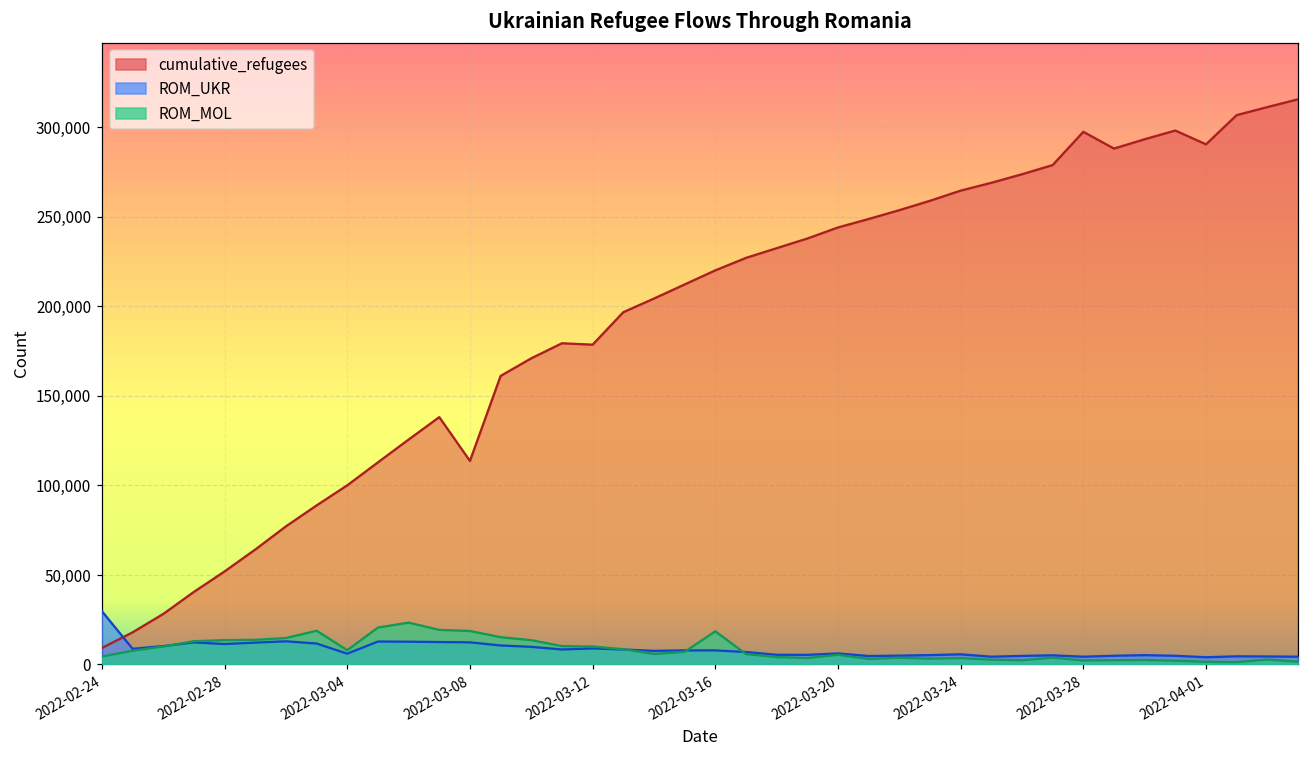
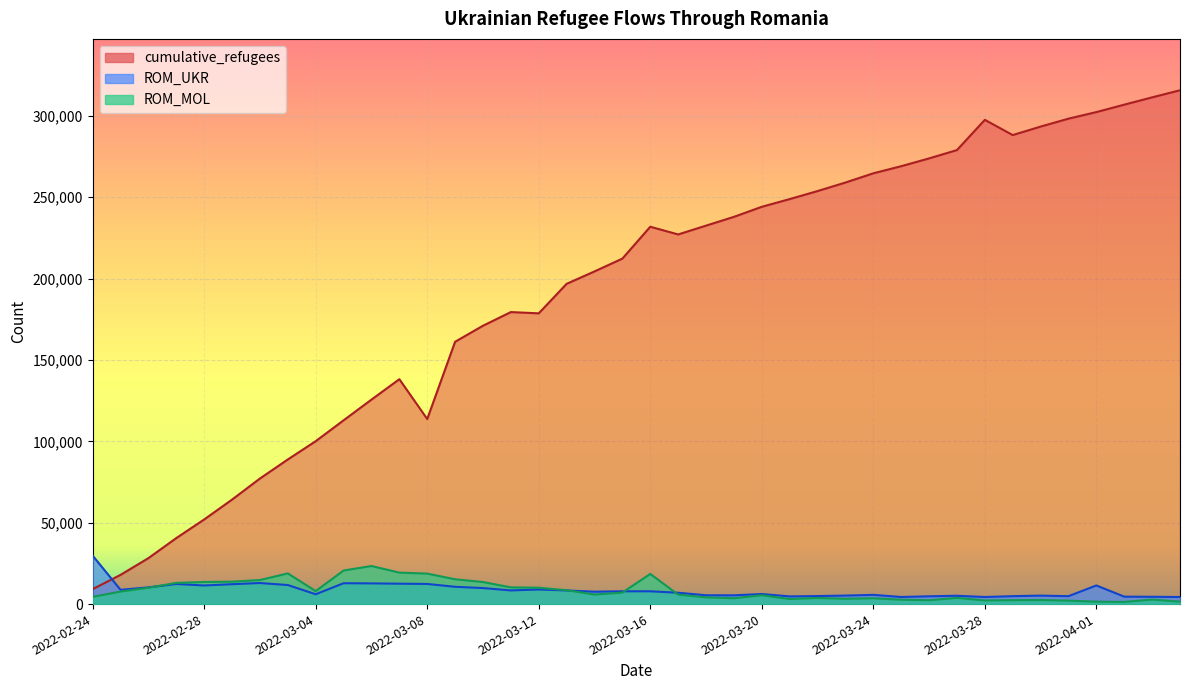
cumulative_refugees, 2022-03-16: 220,000 -> 232,000
cumulative_refugees, 2022-04-01: 291,000 -> 302,000
ROM_UKR, 2022-04-01: 4,000 -> 11,000
